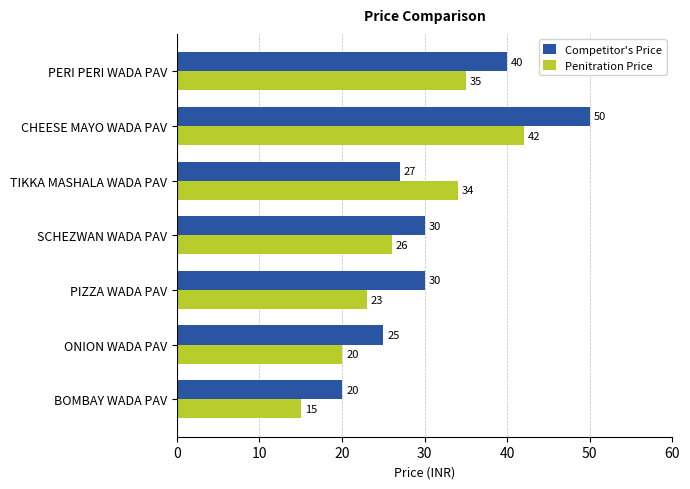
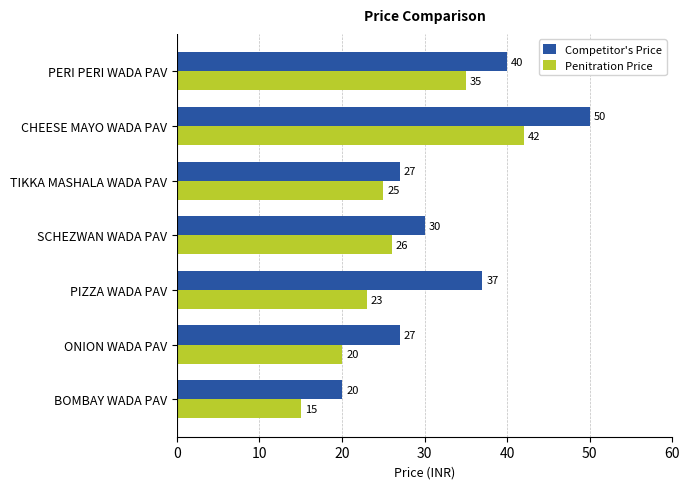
Penitration Price, TIKKA MASHALA WADA PAV: 34 -> 25
Competitor's Price, PIZZA WADA PAV: 30 -> 37
Competitor's Price, ONION WADA PAV: 25 -> 27
